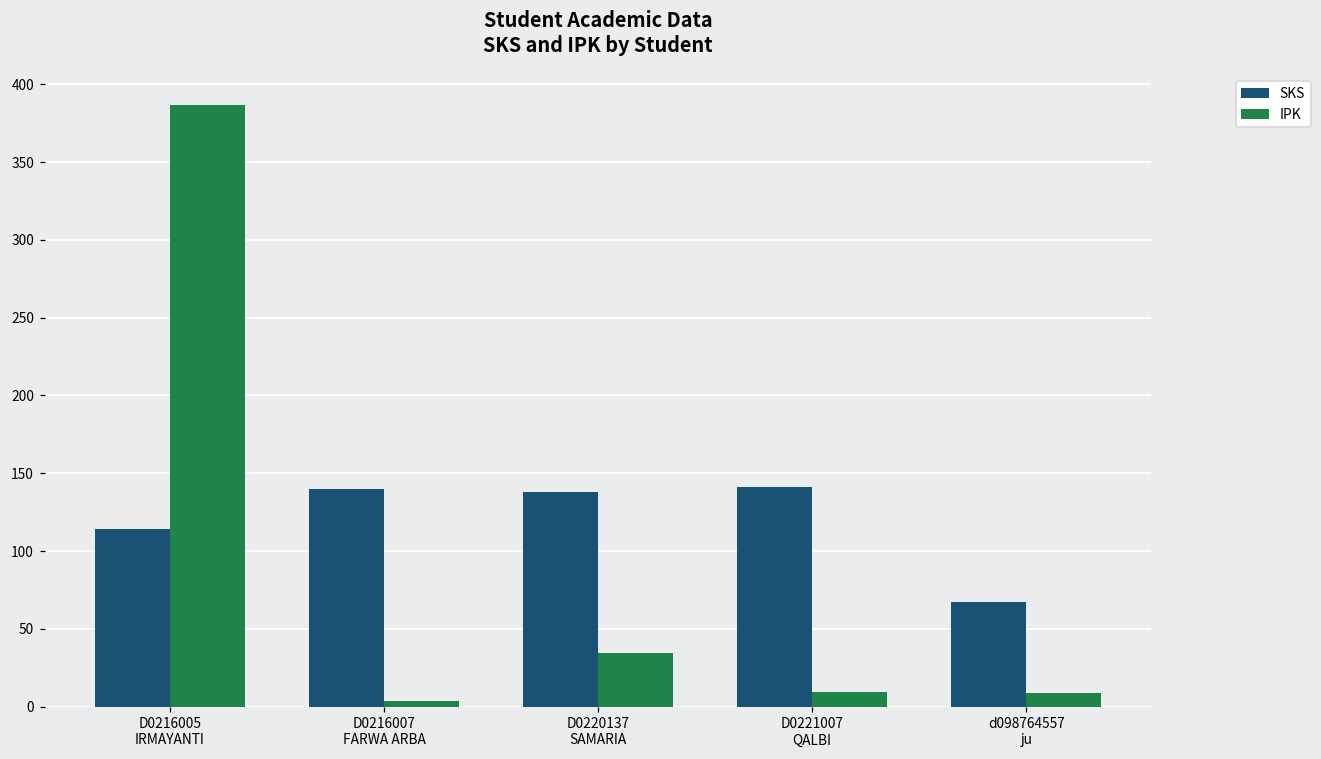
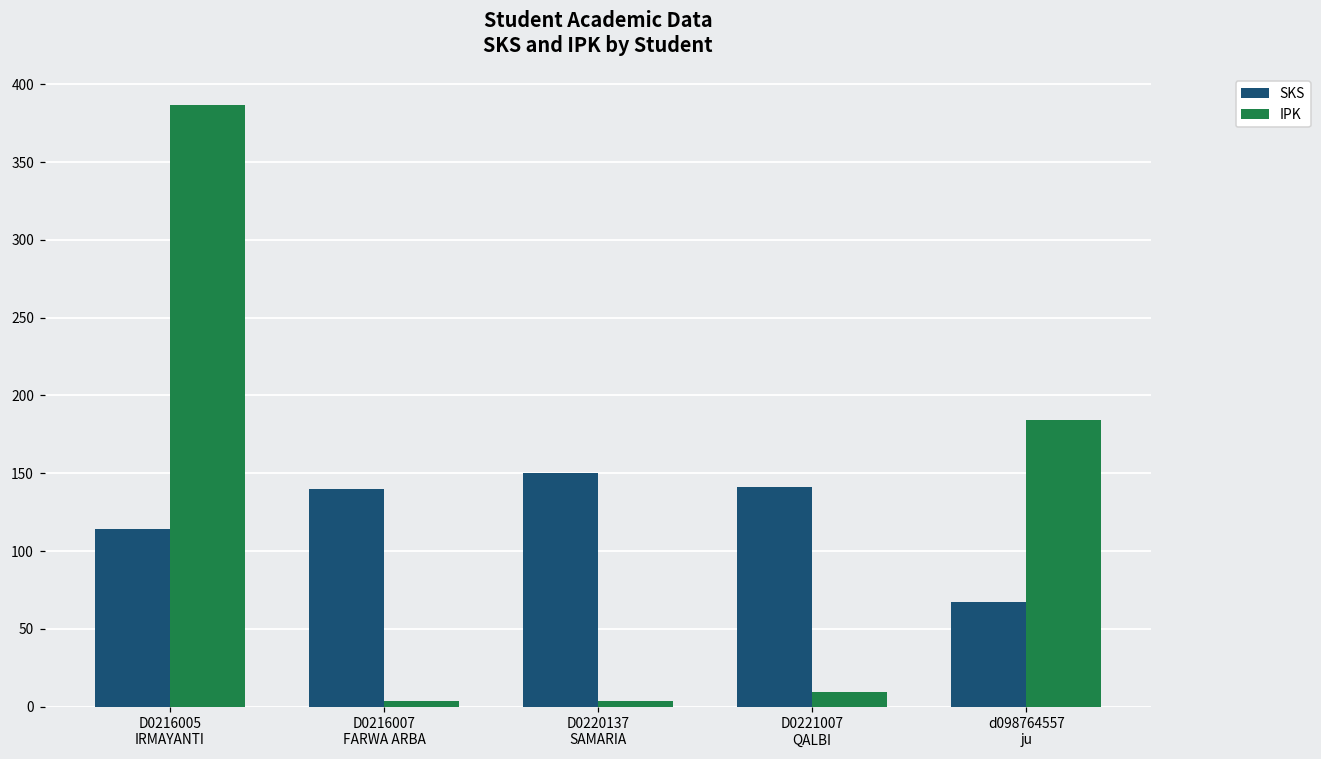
SKS, D0220137 SAMARIA: 138 -> 150
IPK, D0220137 SAMARIA: 34 -> 3
IPK, d098764557 ju: 9 -> 185
